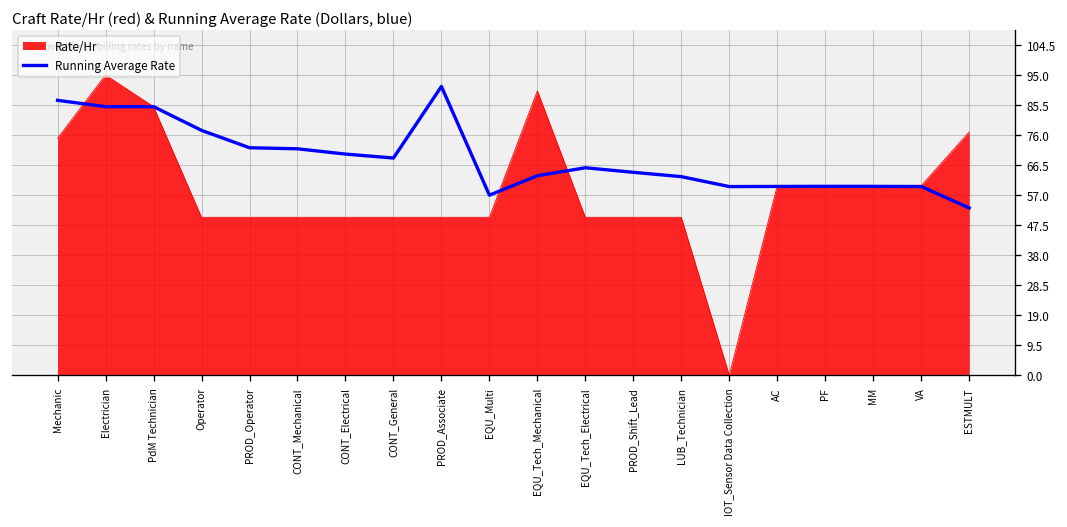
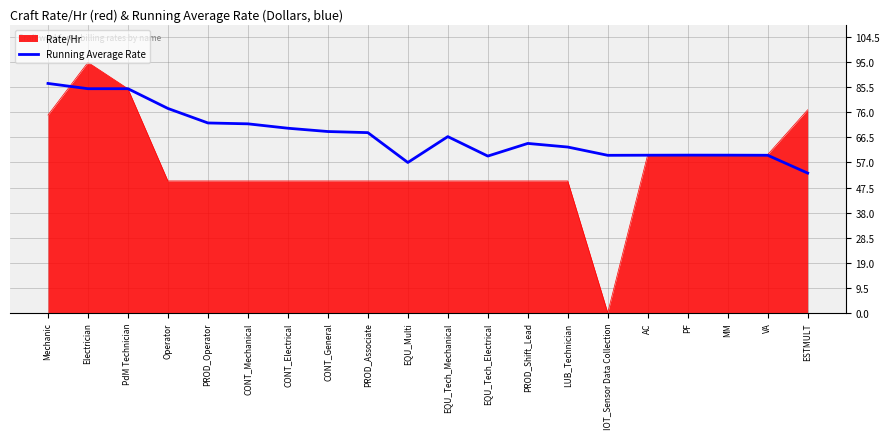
Running Average Rate, PROD_Associate: 91 -> 68
Rate/Hr, EQU_Tech_Mechanical: 90 -> 50
Running Average Rate, EQU_Tech_Mechanical: 63 -> 67
Running Average Rate, EQU_Tech_Electrical: 66 -> 59
